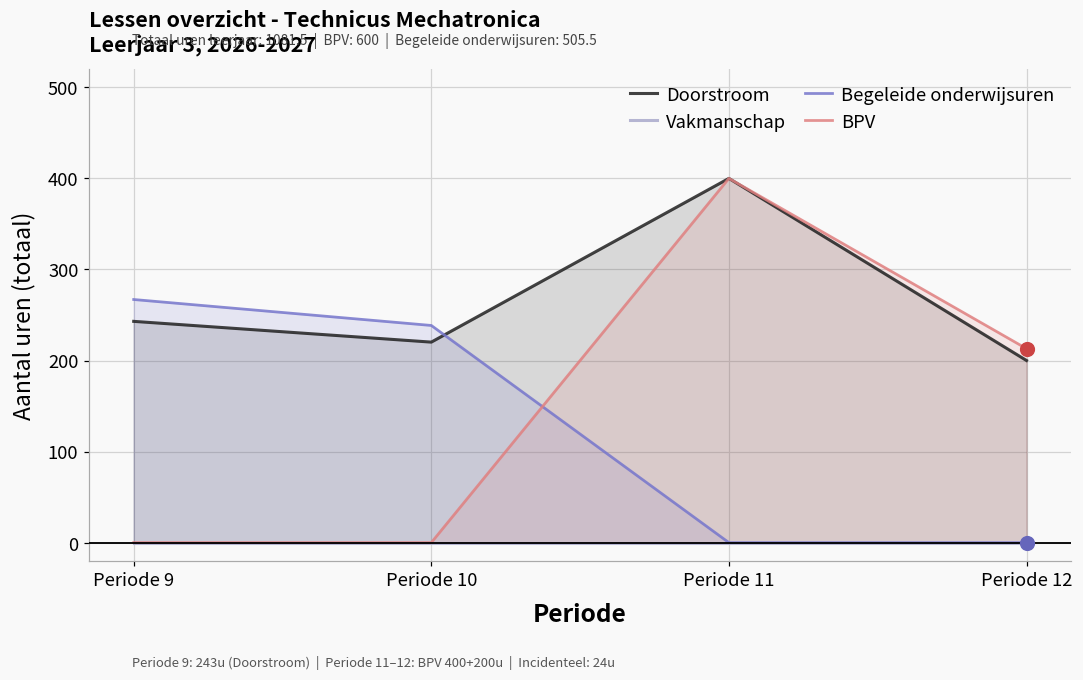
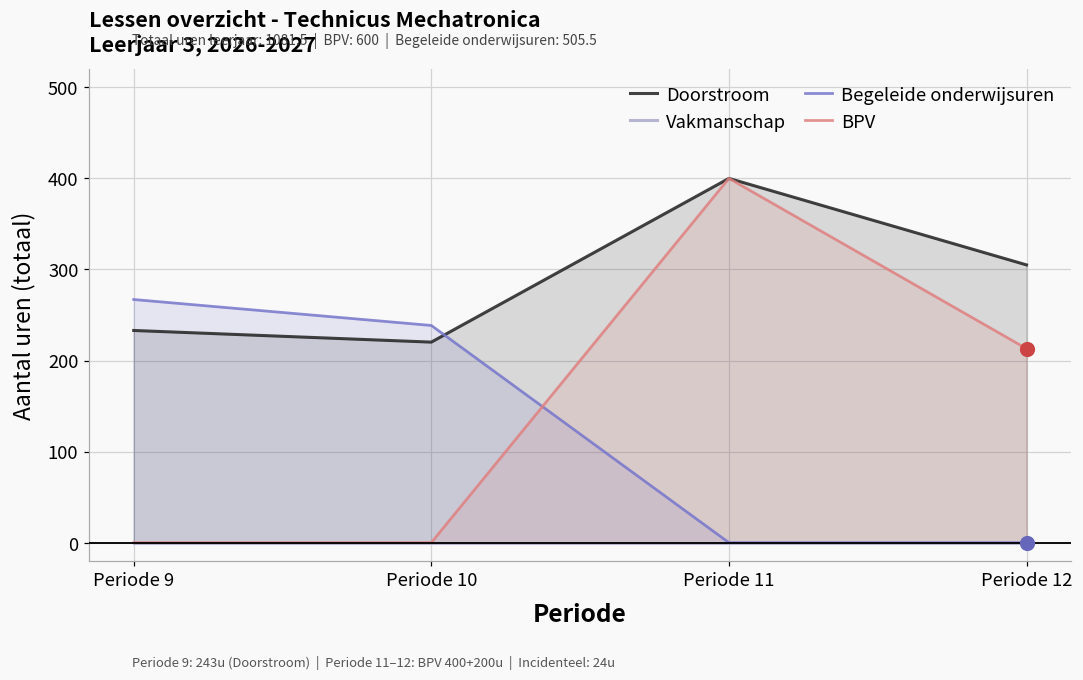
Doorstroom, Periode 9: 240 -> 230
Doorstroom, Periode 12: 200 -> 310
